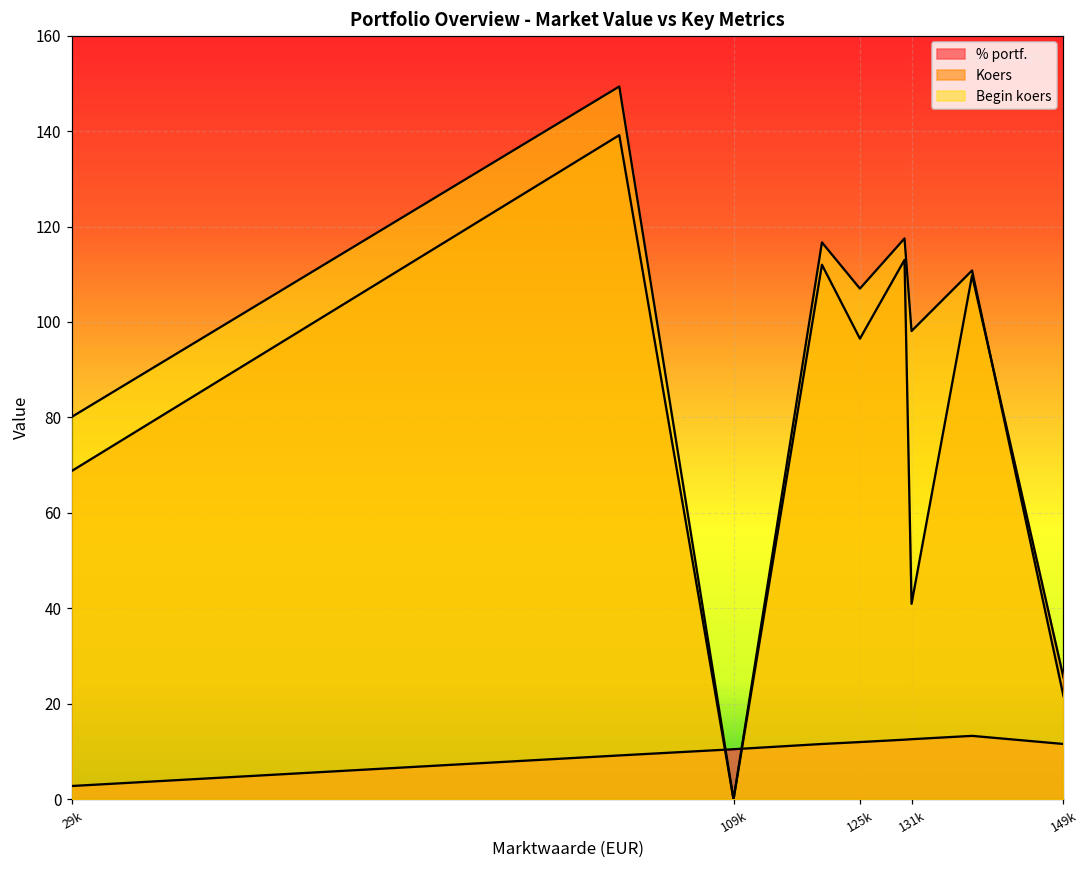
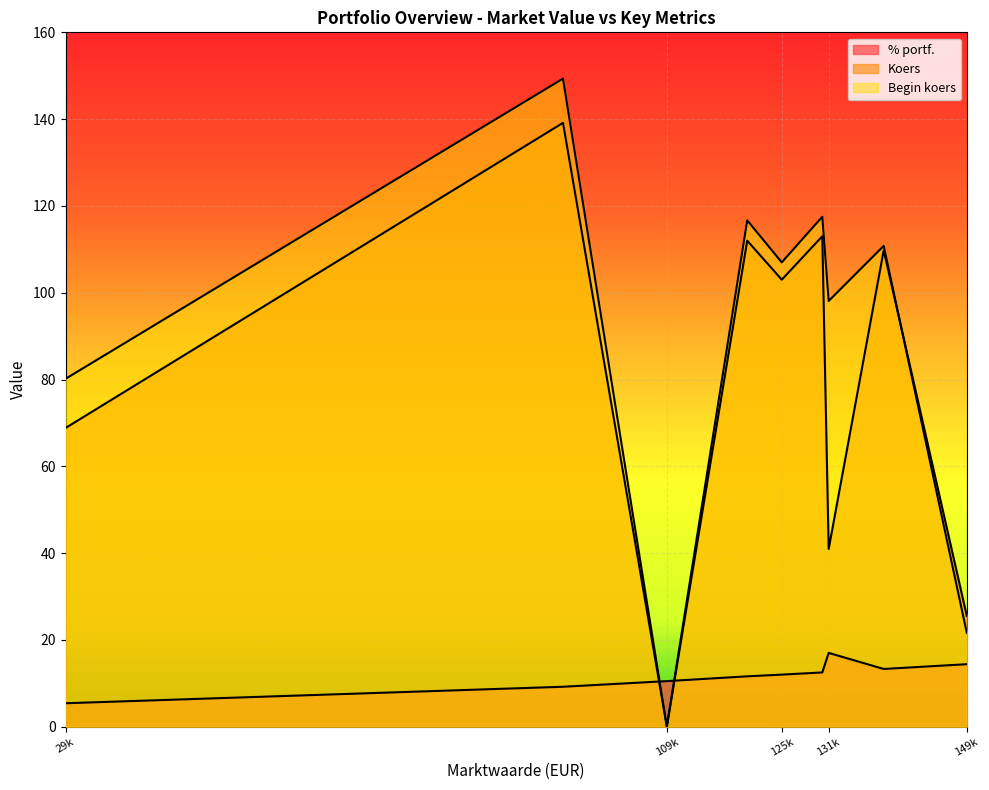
% portf., 29k: 3 -> 5
Koers, 125k: 97 -> 103
% portf., 131k: 13 -> 17
% portf., 149k: 12 -> 14
